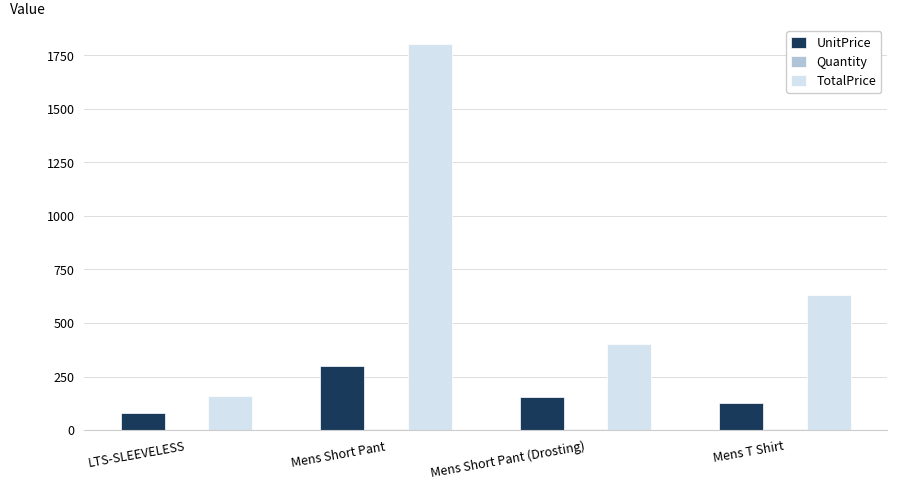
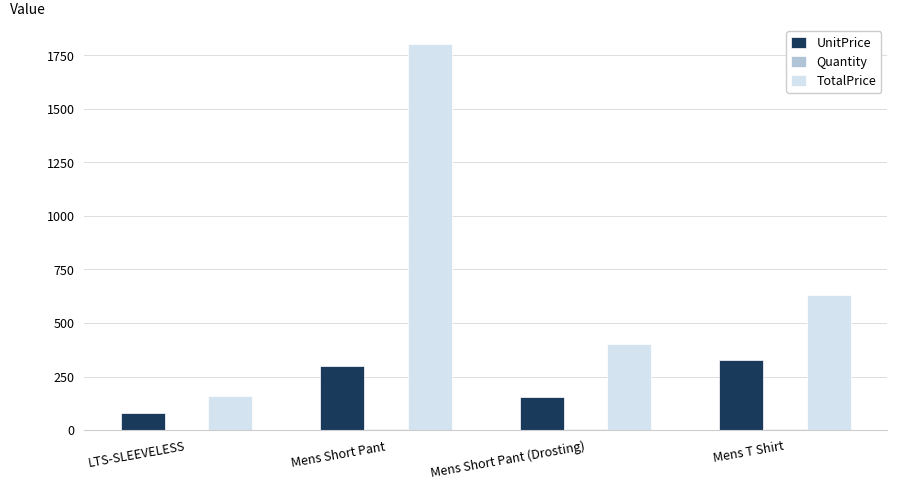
UnitPrice, Mens T Shirt: 130 -> 330
